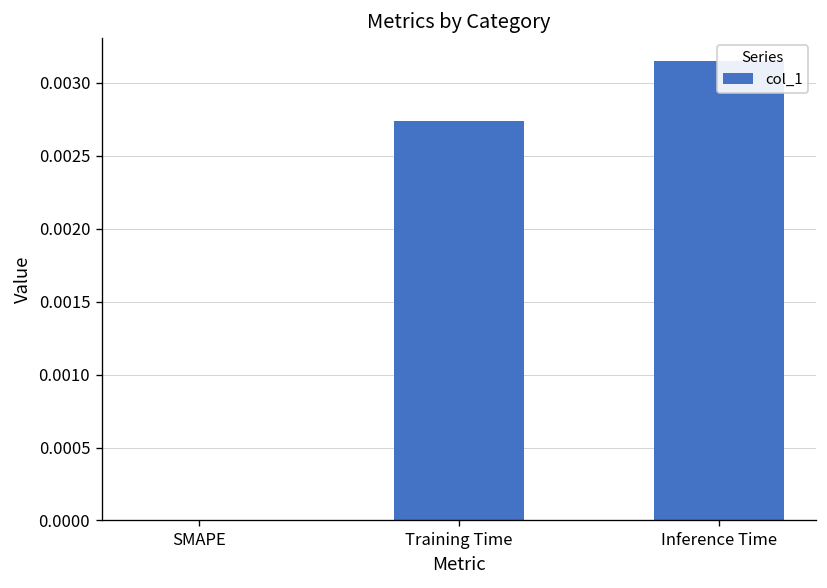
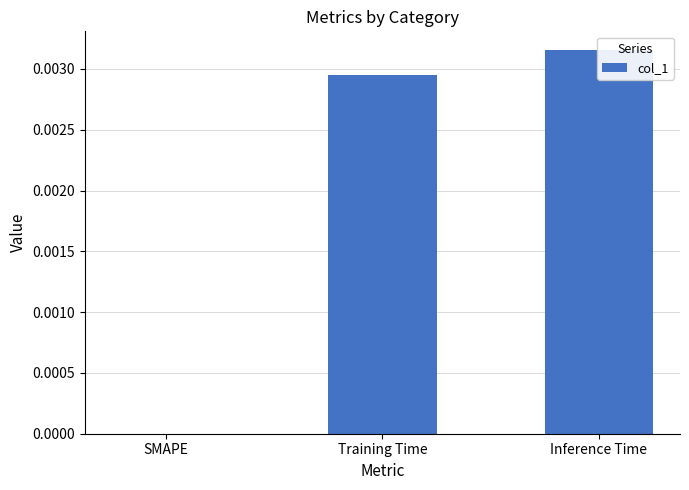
Training Time: 0.00273 -> 0.00295
